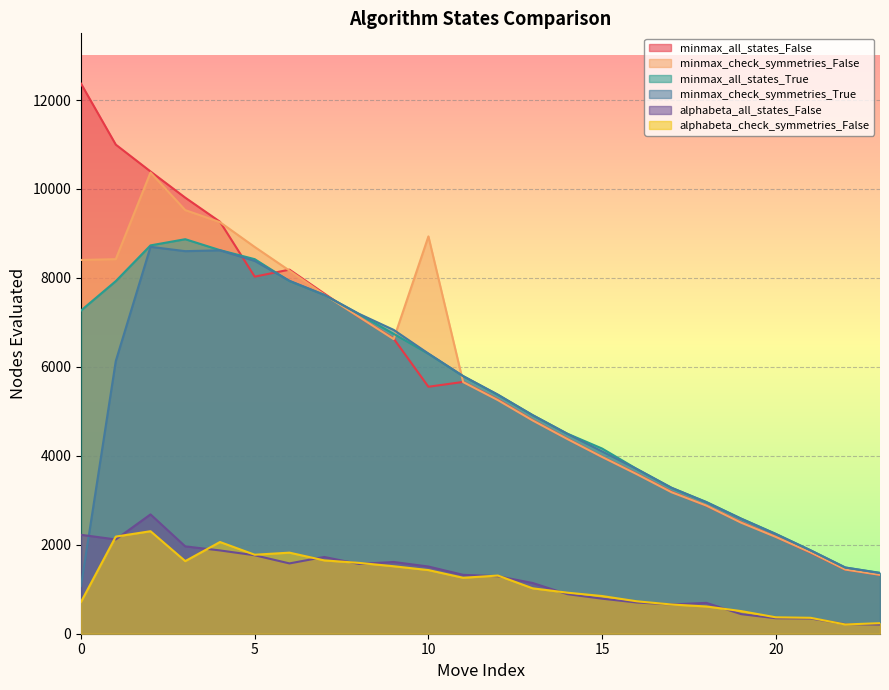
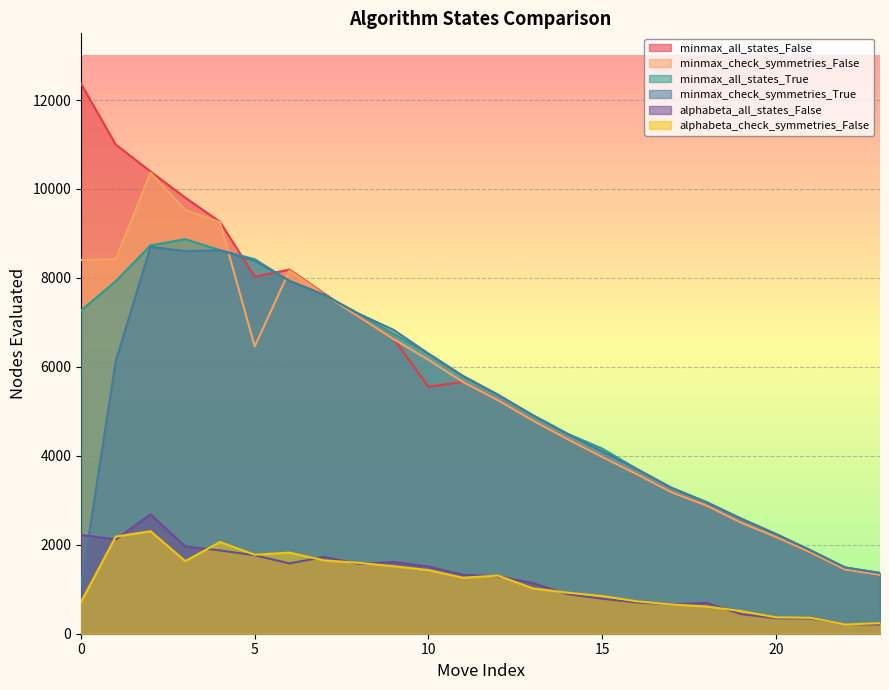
minmax_check_symmetries_False, 5: 8700 -> 6500
minmax_check_symmetries_False, 10: 8900 -> 6200
